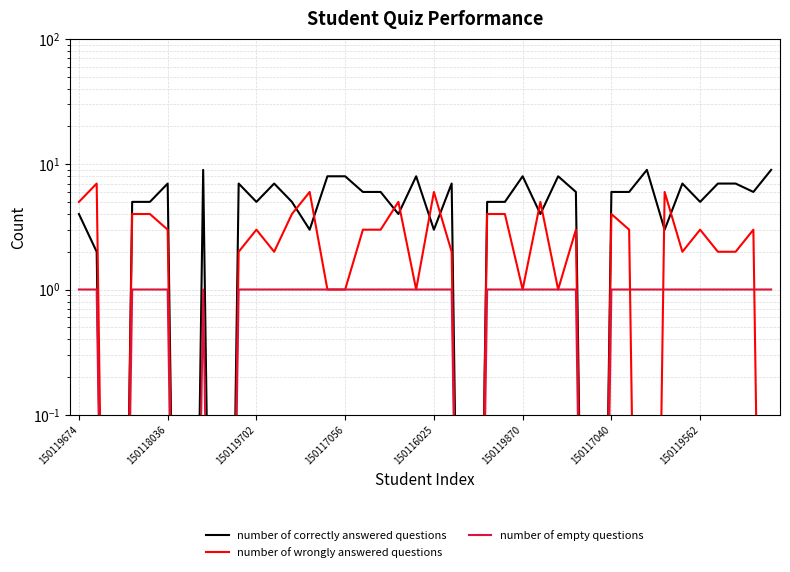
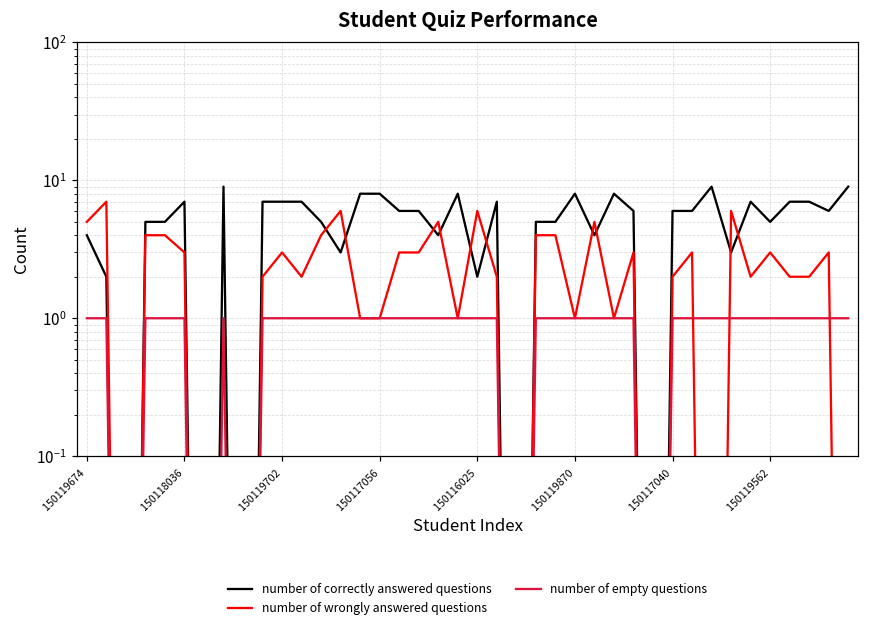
number of correctly answered questions, 150119702: 5.0 -> 7
number of correctly answered questions, 150116025: 3.0 -> 2.0
number of wrongly answered questions, 150117040: 4.0 -> 2.0
